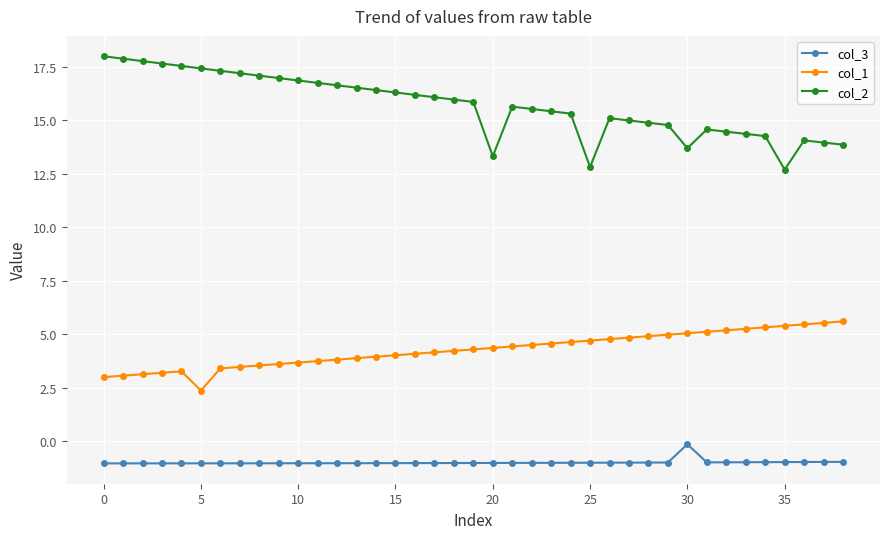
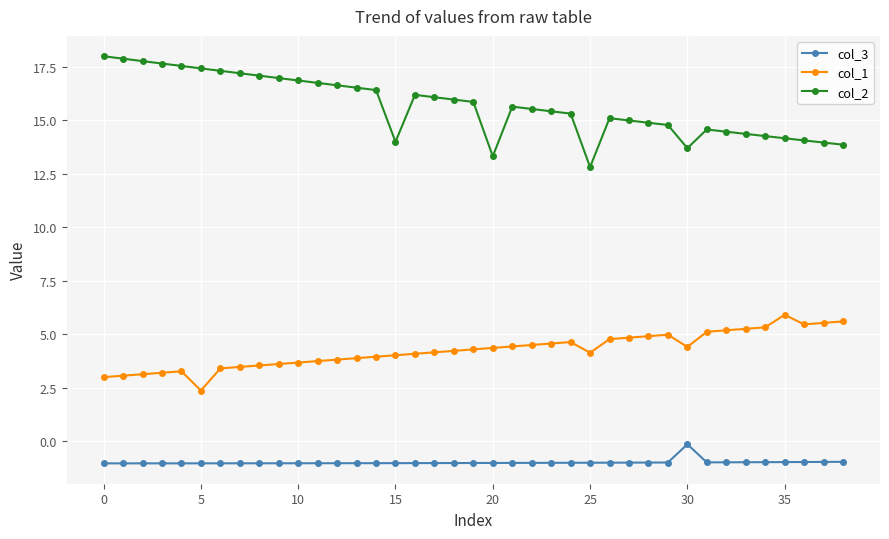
col_2, 15: 16.3 -> 14.0
col_1, 25: 4.7 -> 4.1
col_1, 30: 5.1 -> 4.4
col_1, 35: 5.4 -> 5.9
col_2, 35: 12.7 -> 14.2
